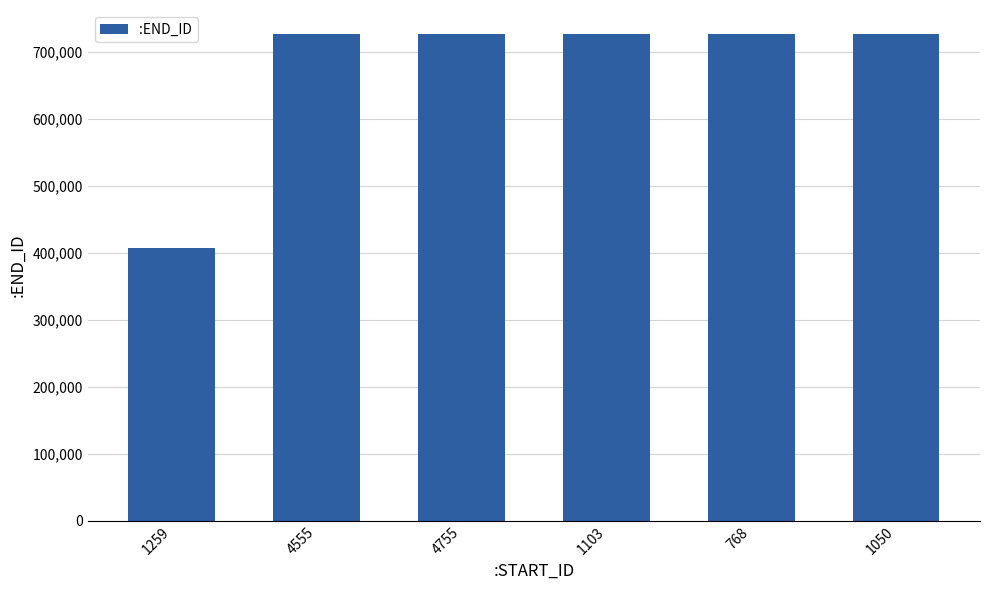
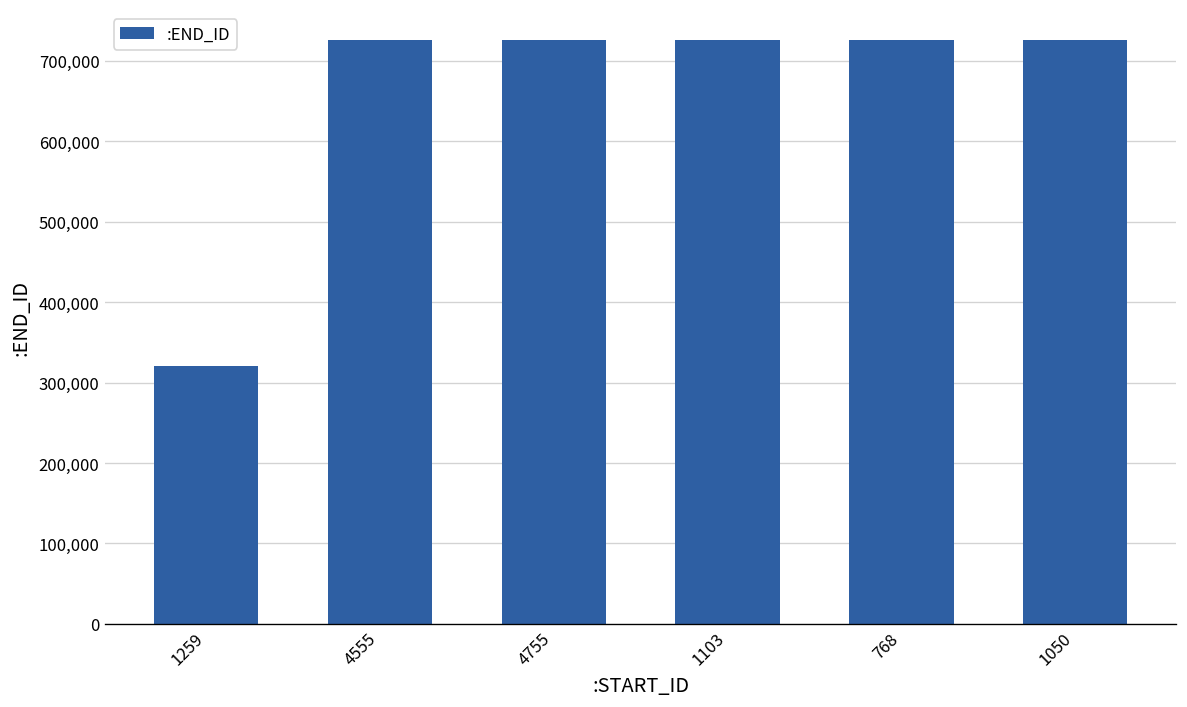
1259: 410,000 -> 320,000
